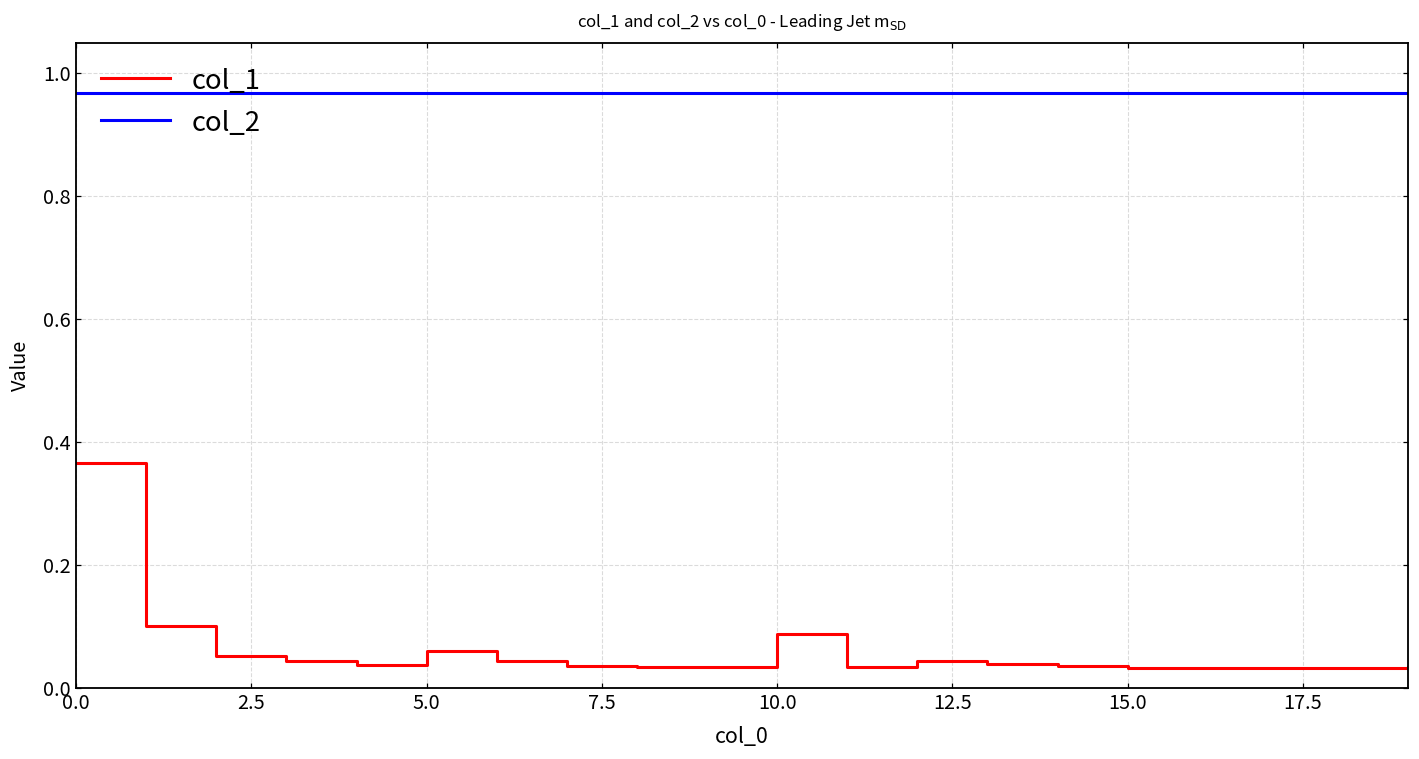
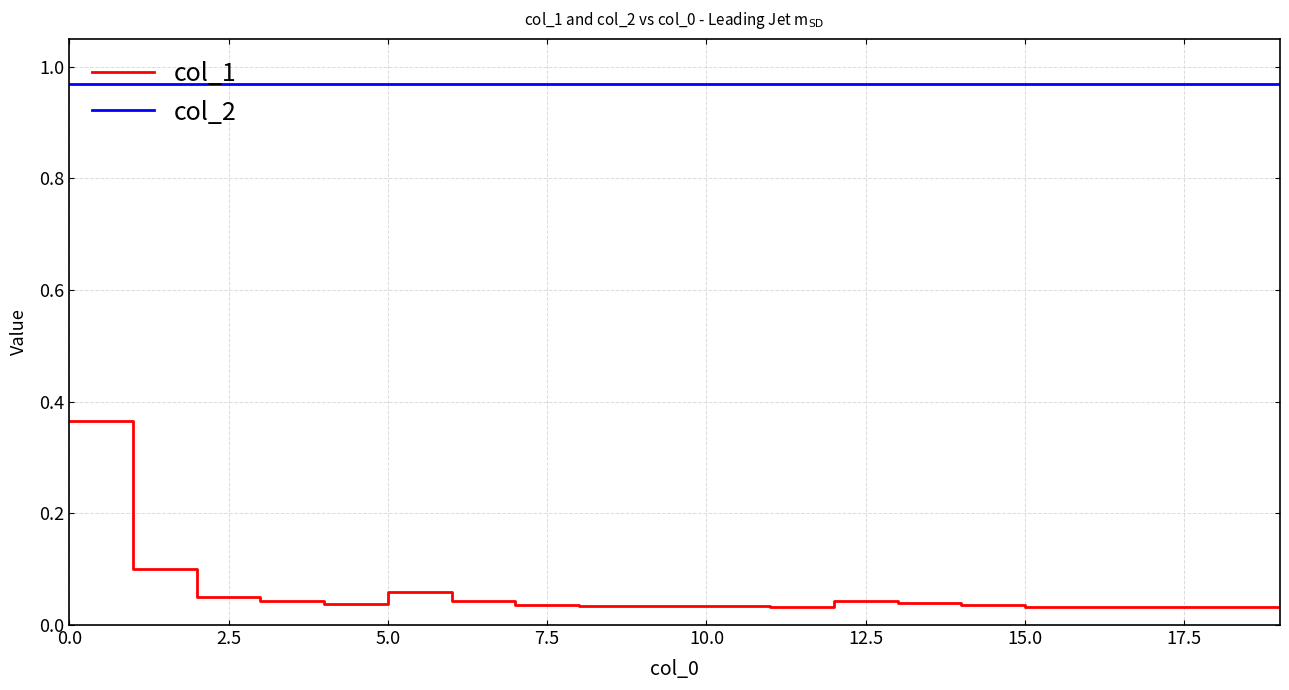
col_1, 10.0: 0.09 -> 0.03
